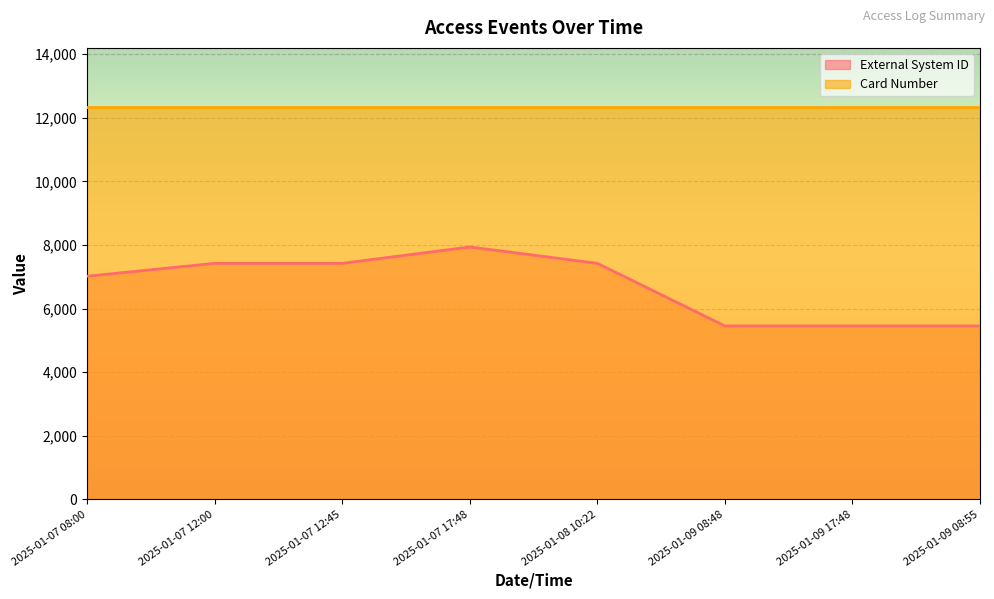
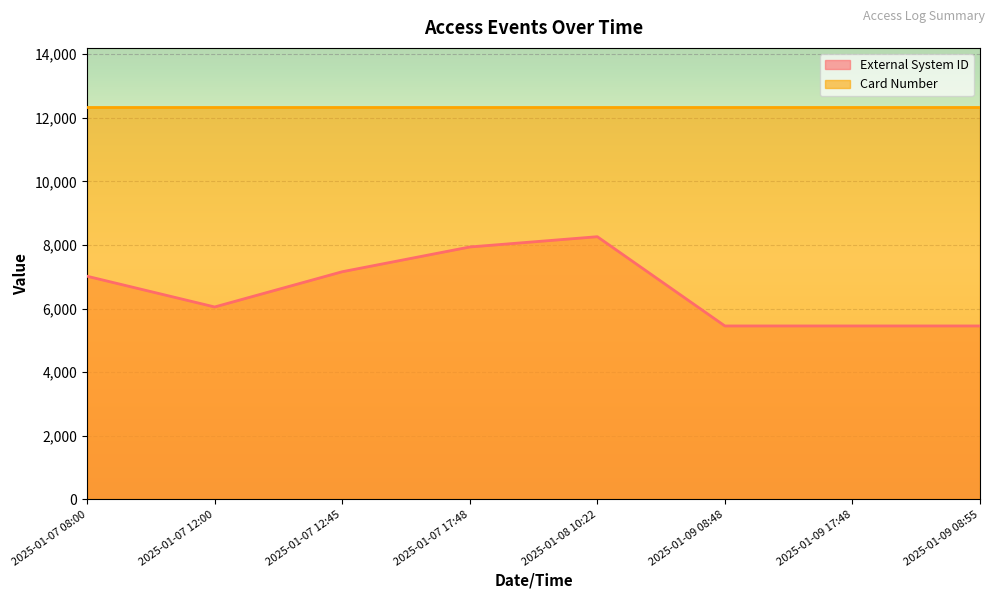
External System ID, 2025-01-07 12:00: 7,400 -> 6,100
External System ID, 2025-01-07 12:45: 7,400 -> 7,200
External System ID, 2025-01-08 10:22: 7,400 -> 8,300
